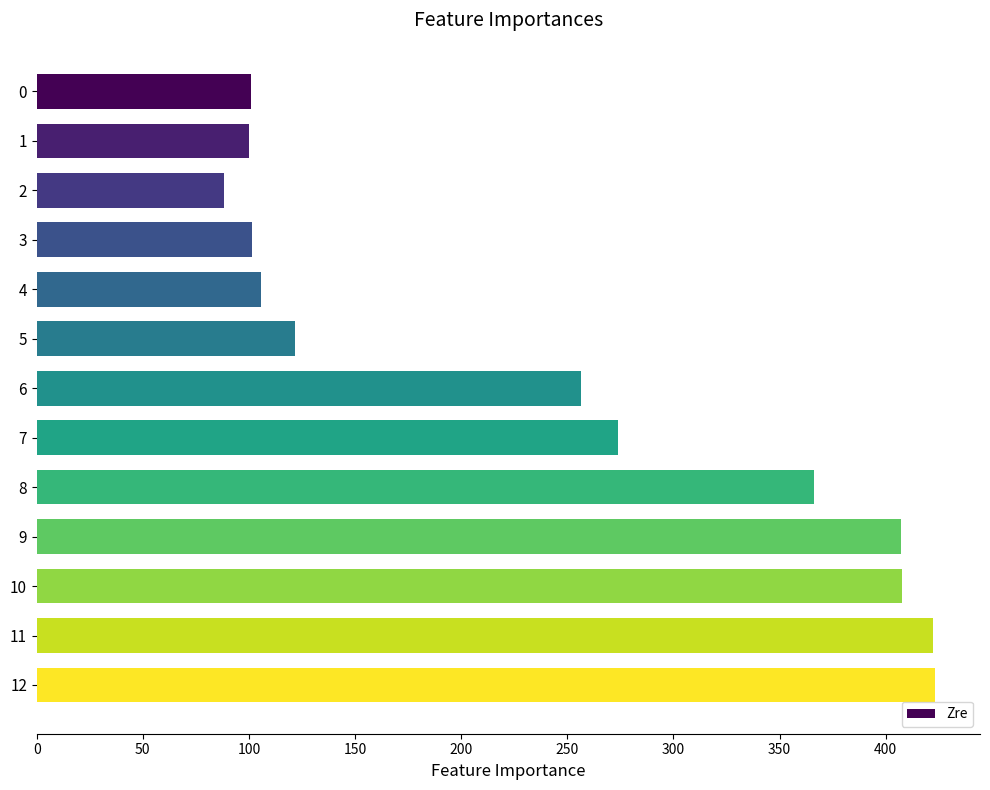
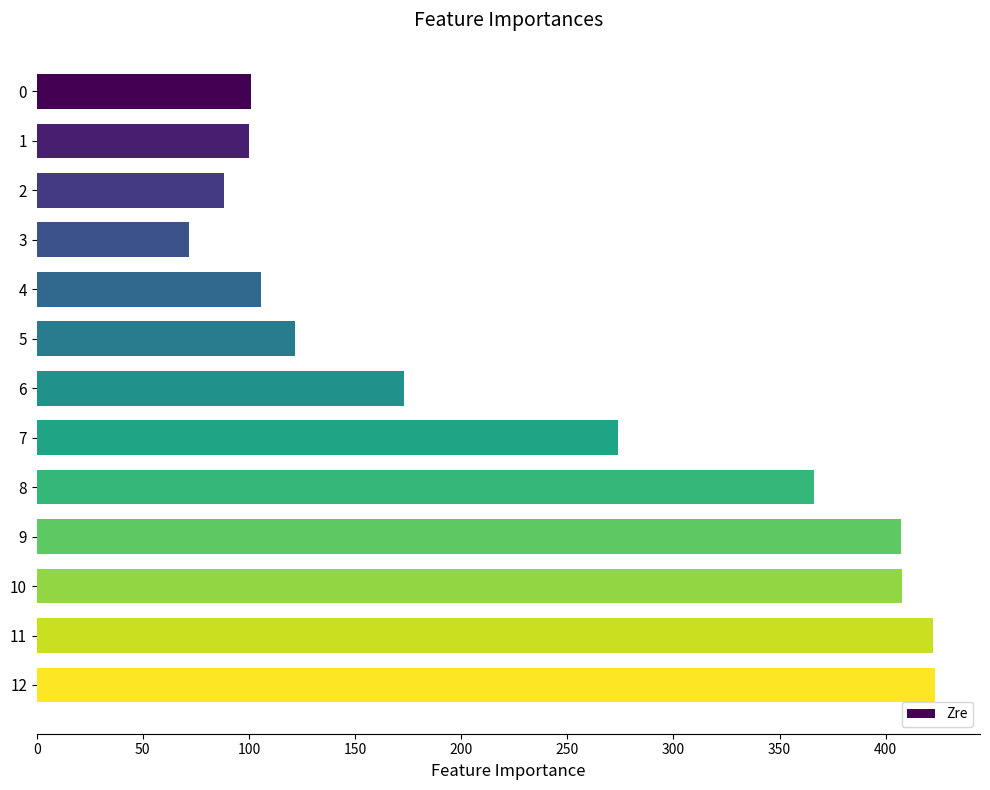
3: 101 -> 72
6: 256 -> 173
